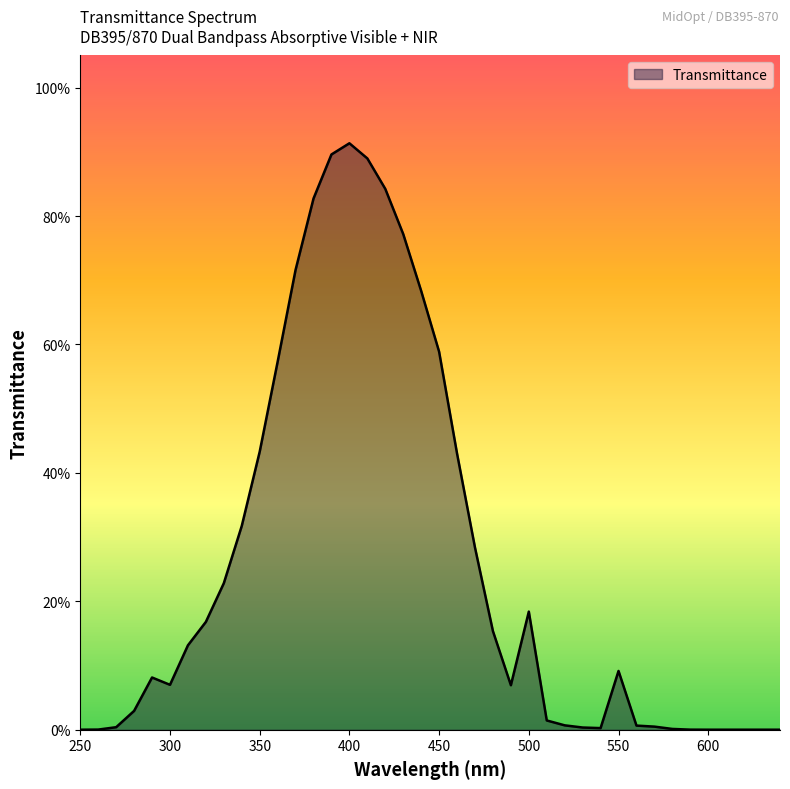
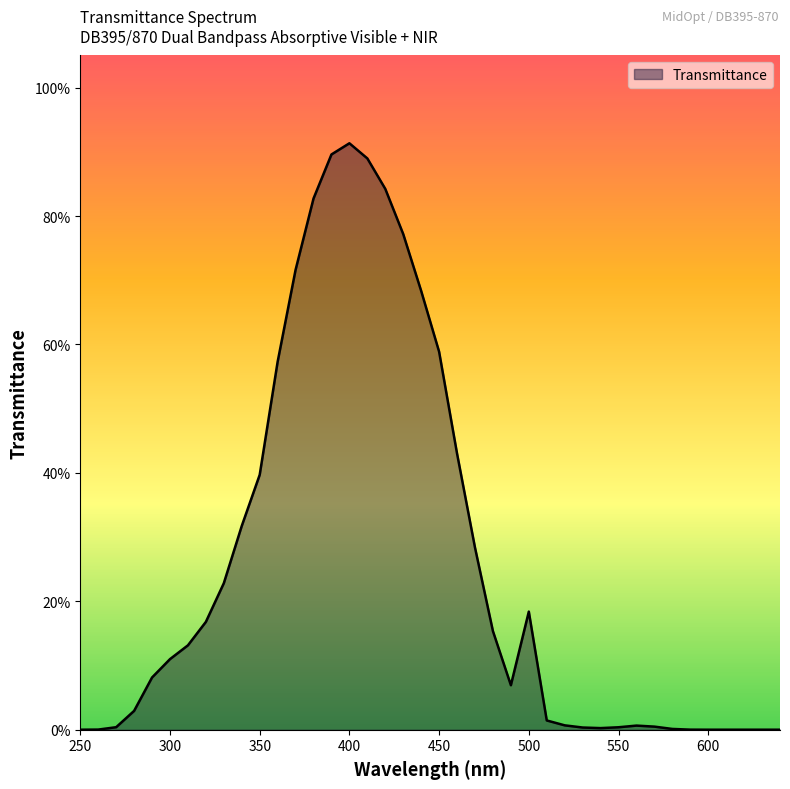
300: 7% -> 11%
350: 43% -> 40%
550: 9% -> 0%
